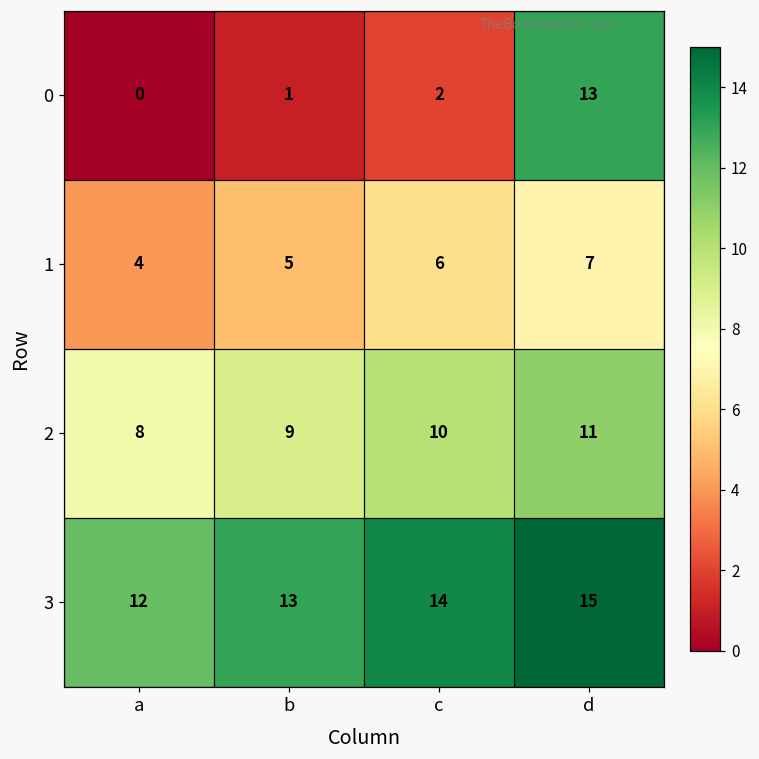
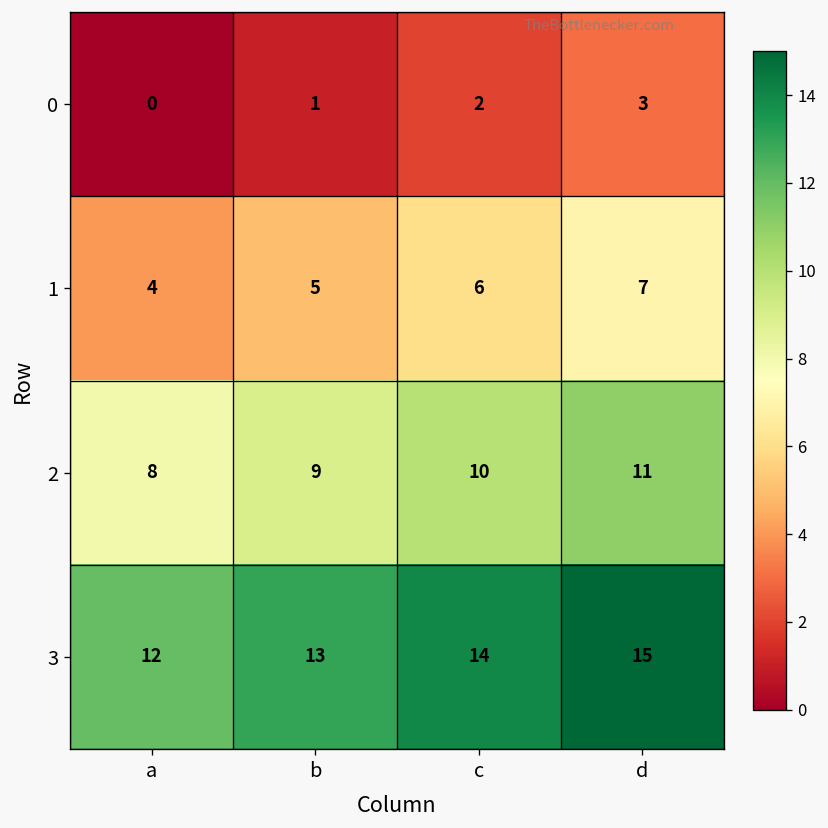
0, d: 13 -> 3
